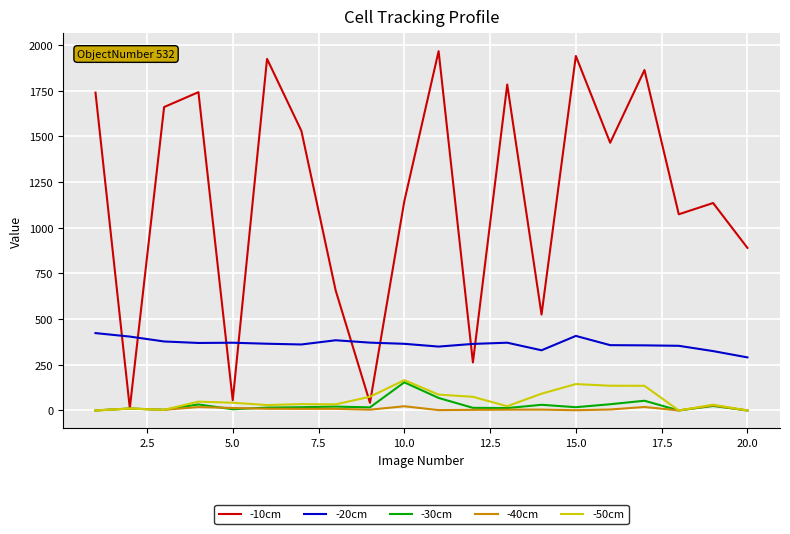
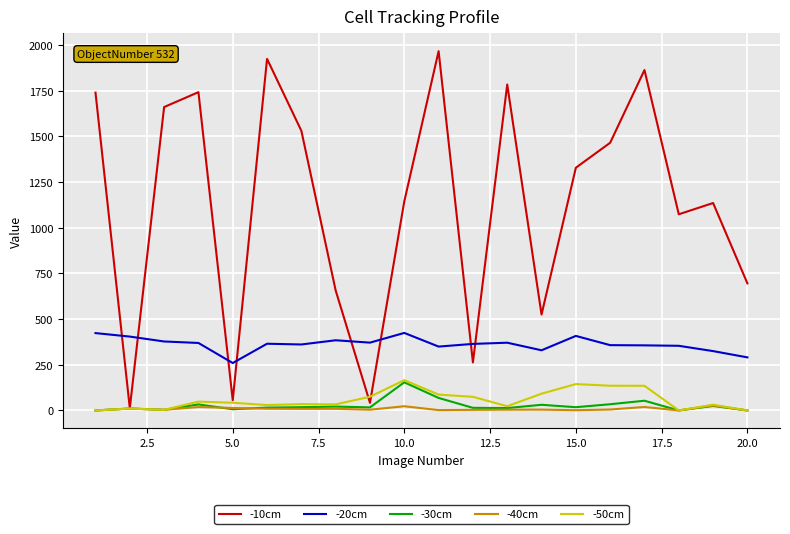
-20cm, 5.0: 370 -> 260
-20cm, 10.0: 360 -> 420
-10cm, 15.0: 1940 -> 1330
-10cm, 20.0: 890 -> 700
